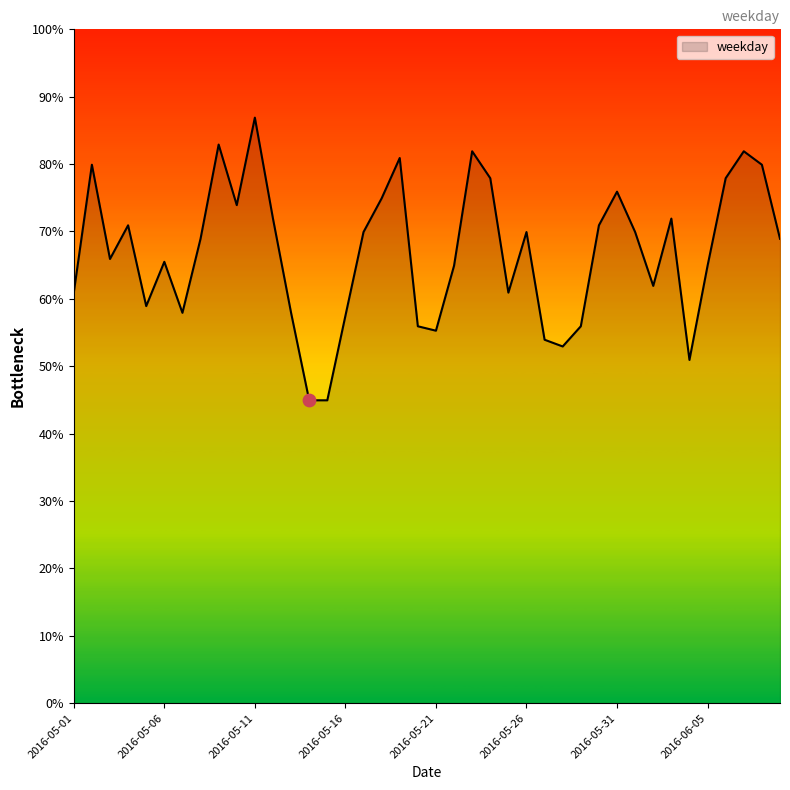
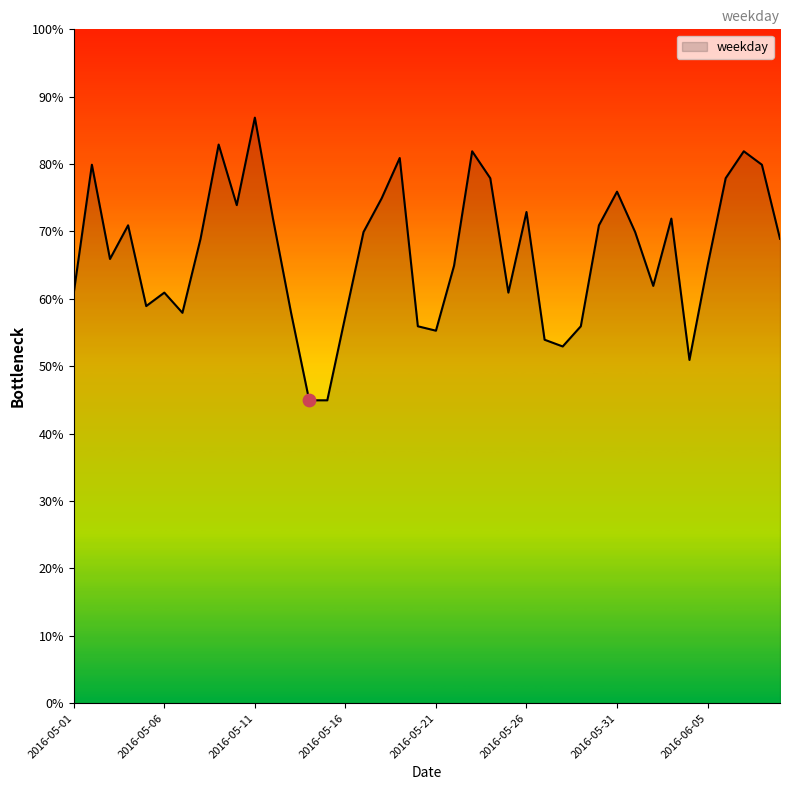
weekday, 2016-05-06: 65% -> 61%
weekday, 2016-05-26: 70% -> 73%
